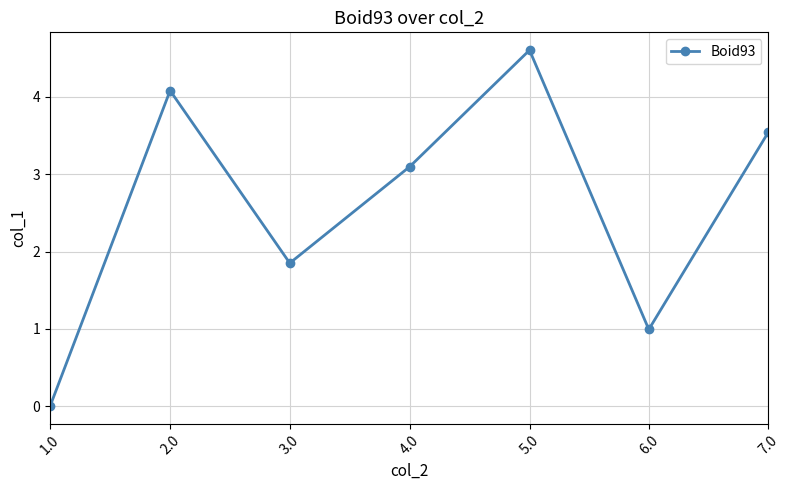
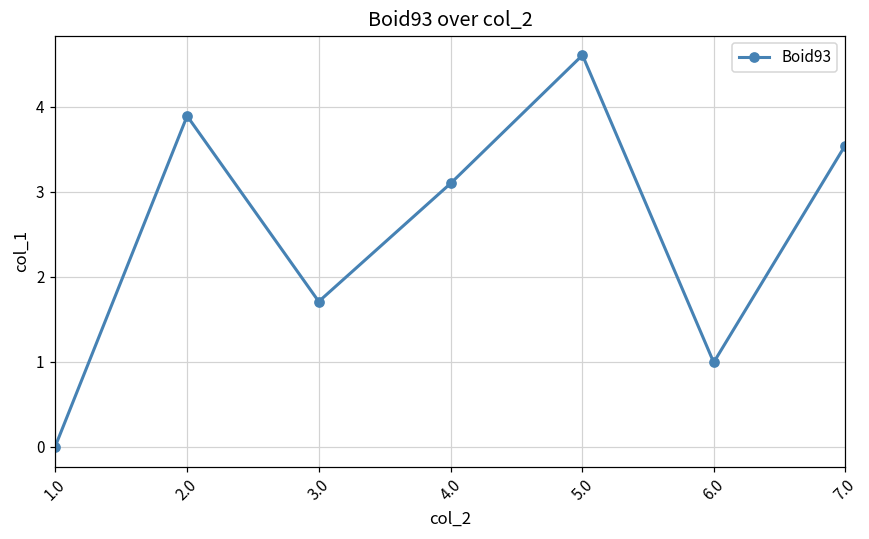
2.0: 4.1 -> 3.9
3.0: 1.9 -> 1.7
